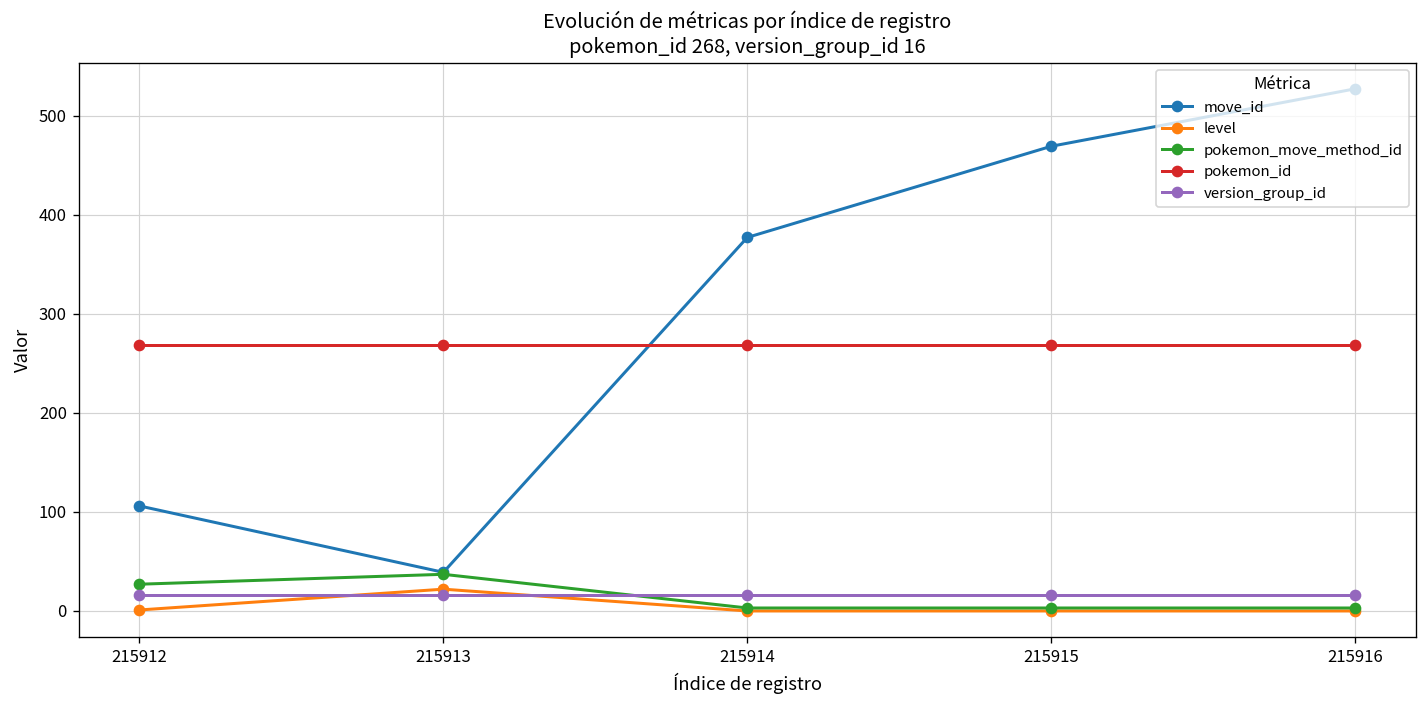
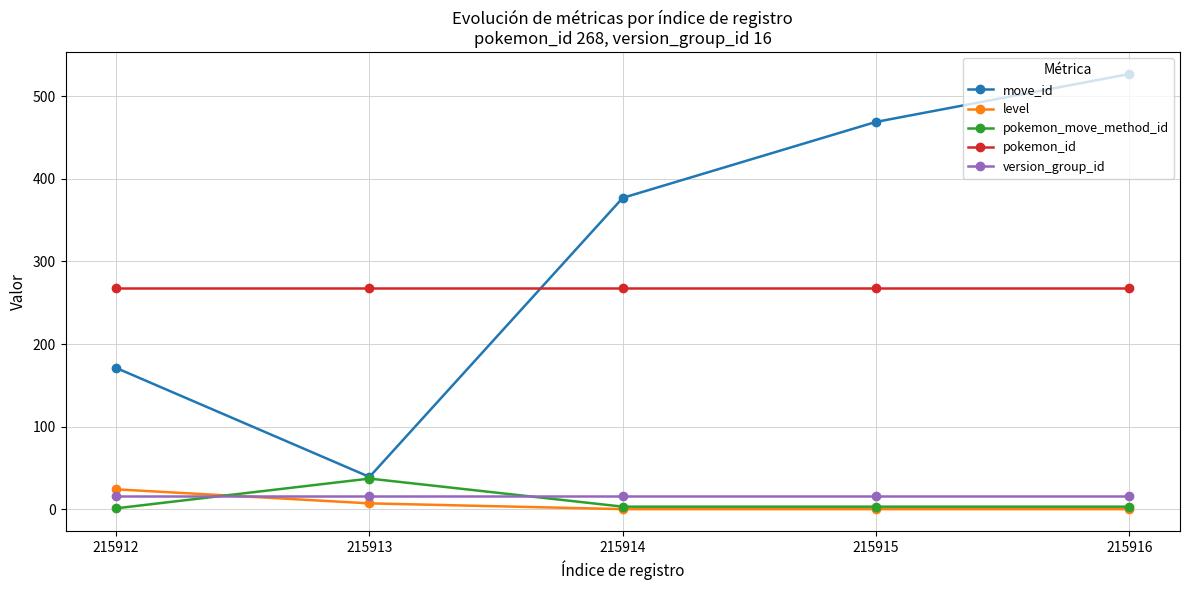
move_id, 215912: 110 -> 170
level, 215912: 0 -> 20
pokemon_move_method_id, 215912: 30 -> 0
level, 215913: 20 -> 10
